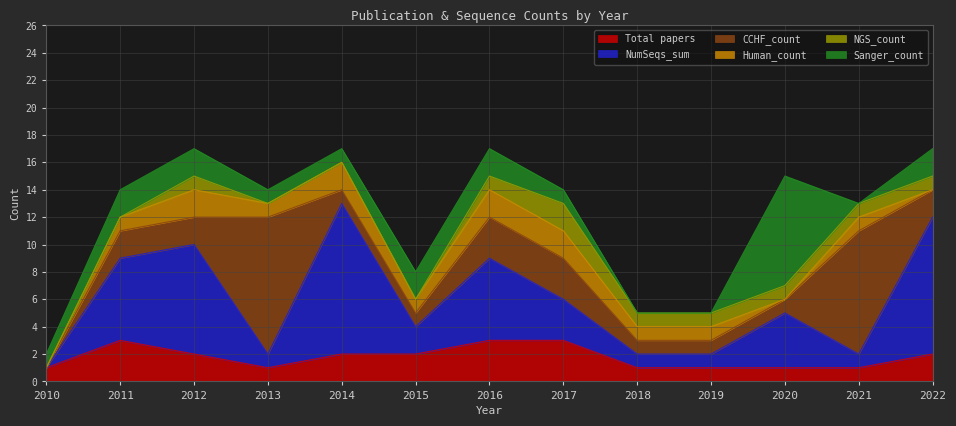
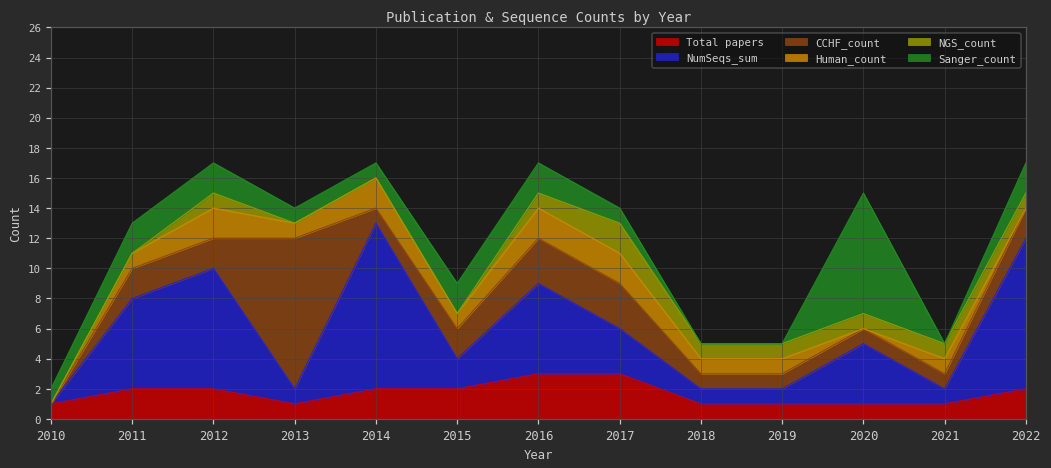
Total papers, 2011: 3 -> 2
CCHF_count, 2015: 1 -> 2
CCHF_count, 2021: 9 -> 1
